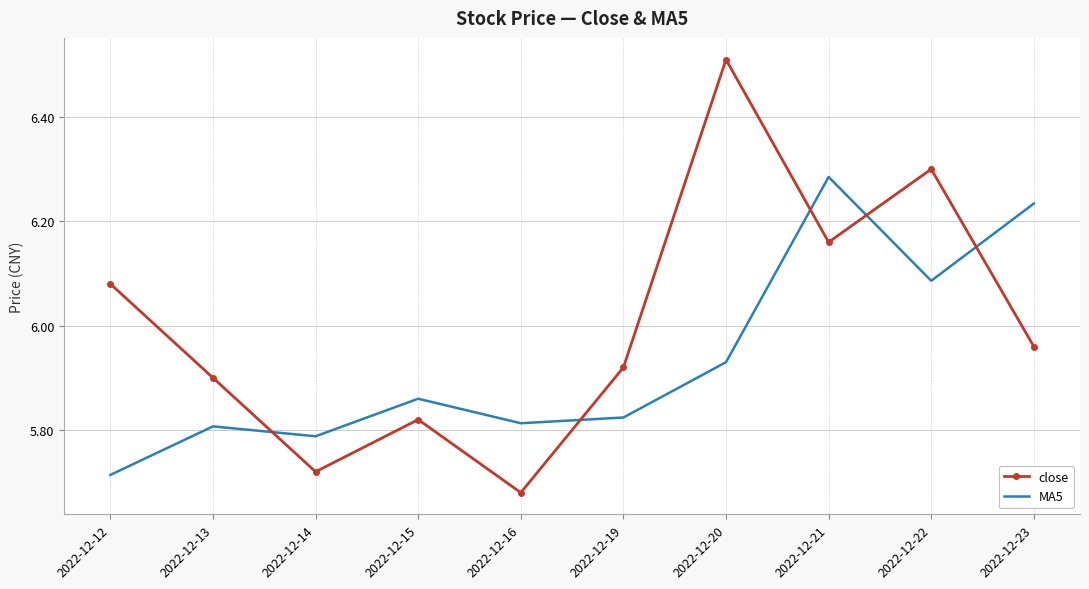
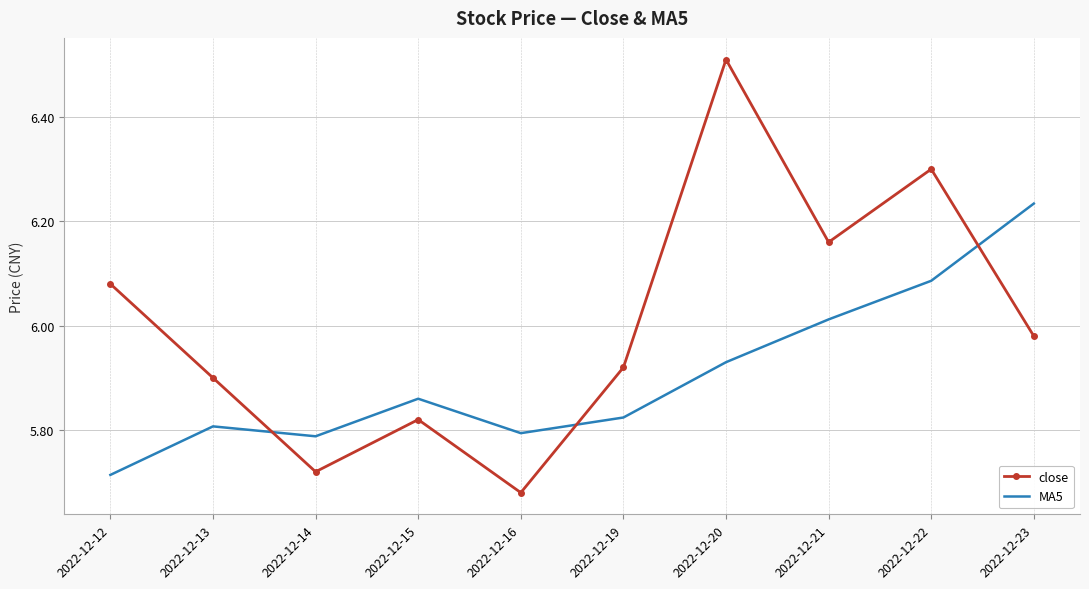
MA5, 2022-12-16: 5.81 -> 5.79
MA5, 2022-12-21: 6.29 -> 6.01
close, 2022-12-23: 5.96 -> 5.98
